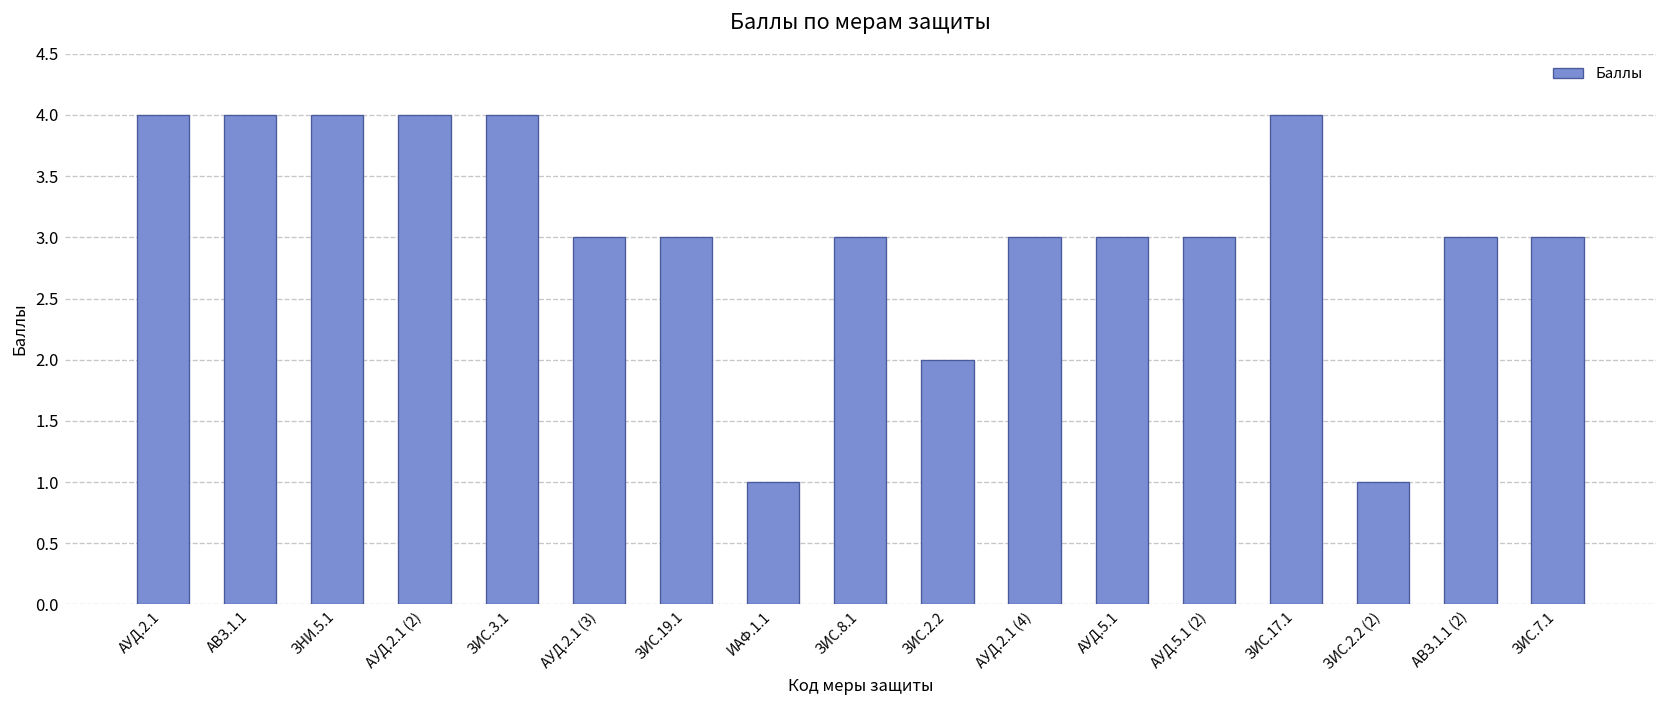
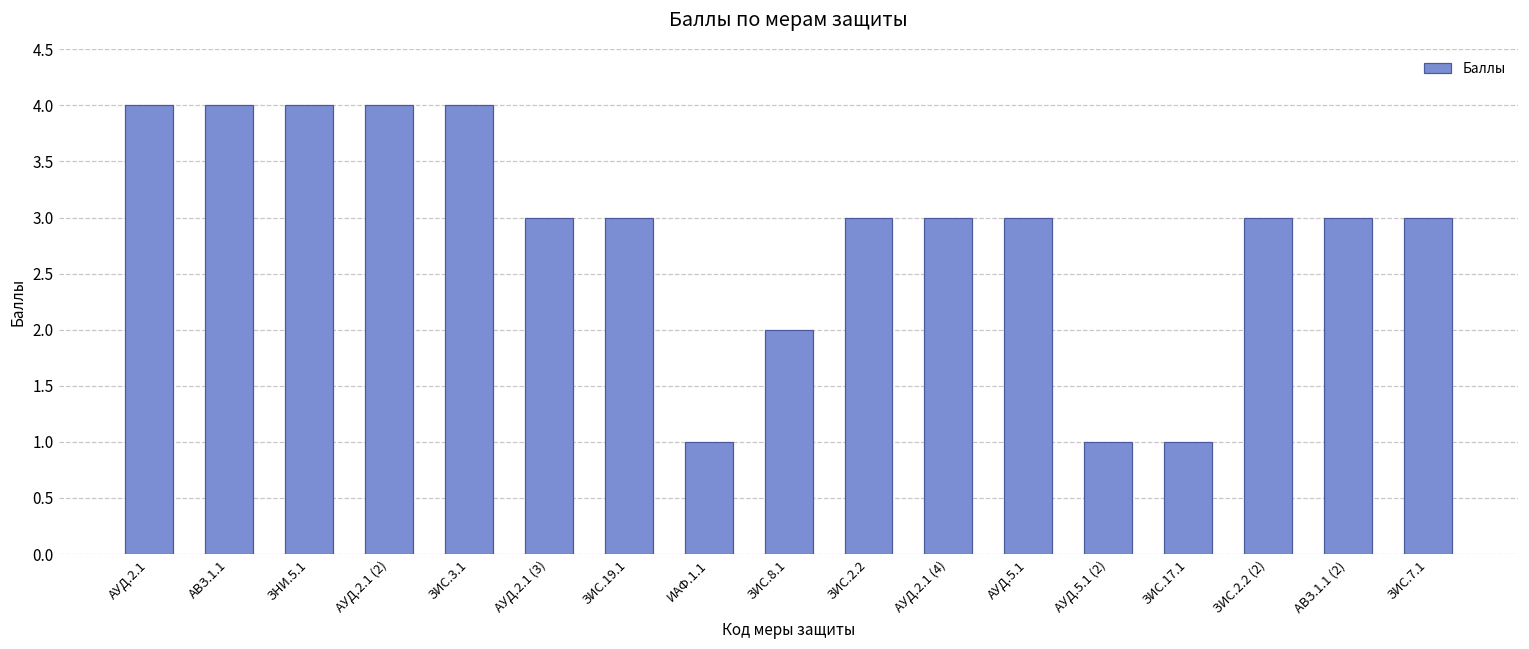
ЗИС.8.1: 3 -> 2
ЗИС.2.2: 2 -> 3
АУД.5.1 (2): 3 -> 1
ЗИС.17.1: 4 -> 1
ЗИС.2.2 (2): 1 -> 3
